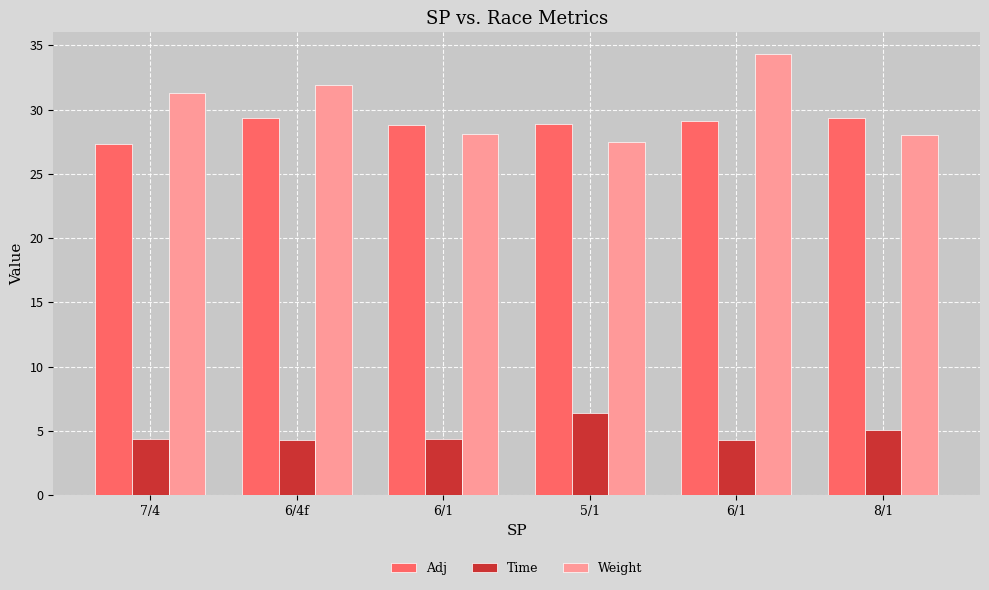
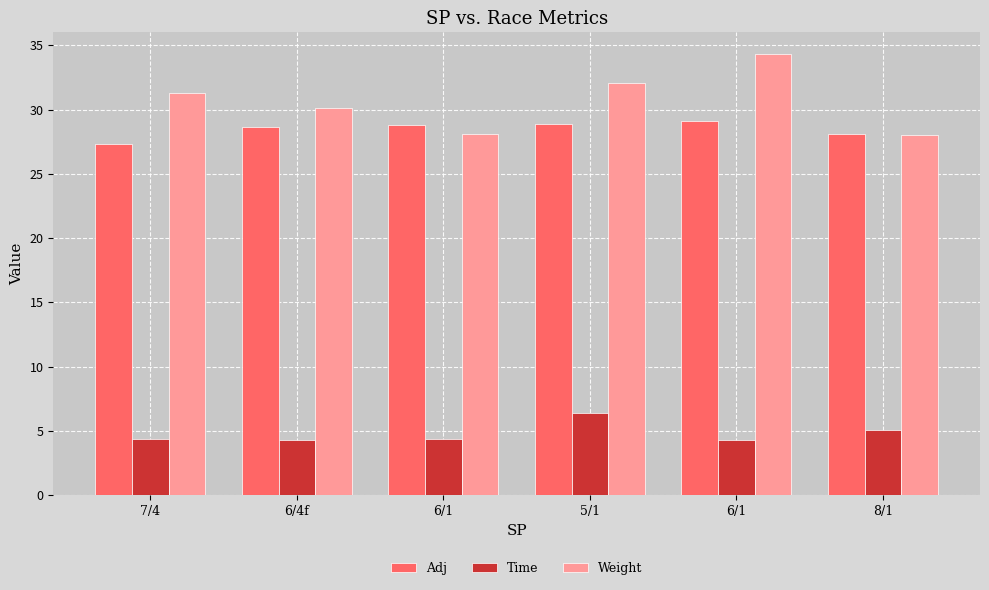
Adj, 6/4f: 29.4 -> 28.7
Weight, 6/4f: 31.9 -> 30.1
Weight, 5/1: 27.5 -> 32.1
Adj, 8/1: 29.3 -> 28.1
